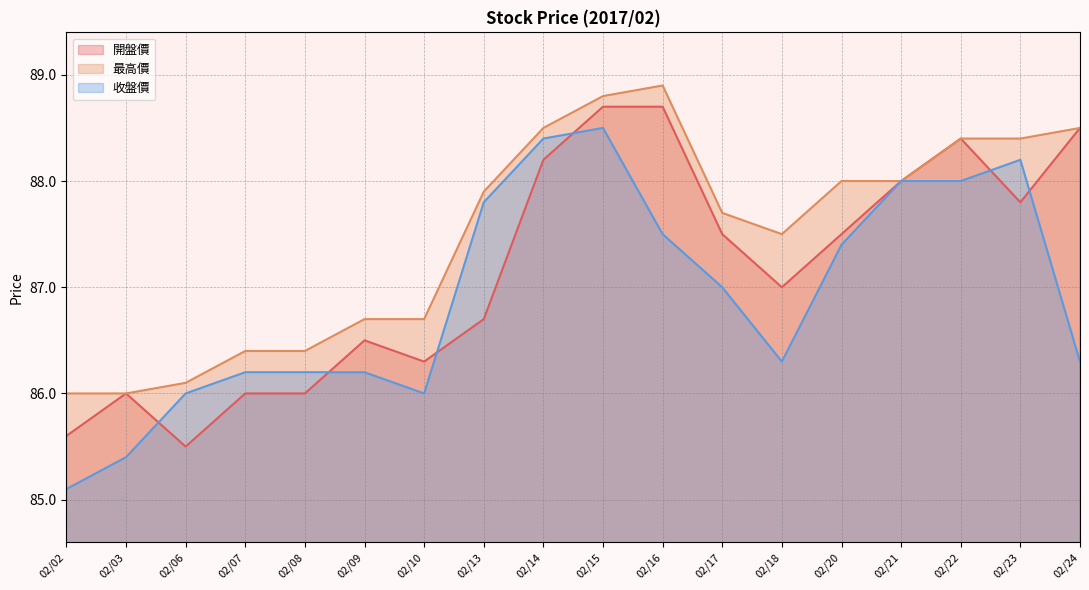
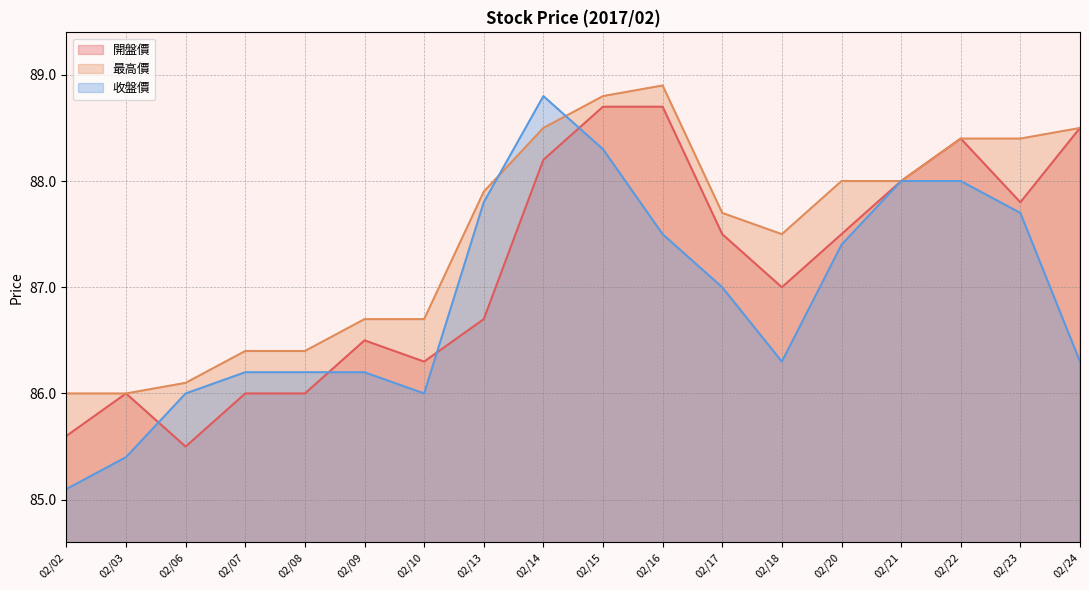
收盤價, 02/14: 88.4 -> 88.8
收盤價, 02/15: 88.5 -> 88.3
收盤價, 02/23: 88.2 -> 87.7
